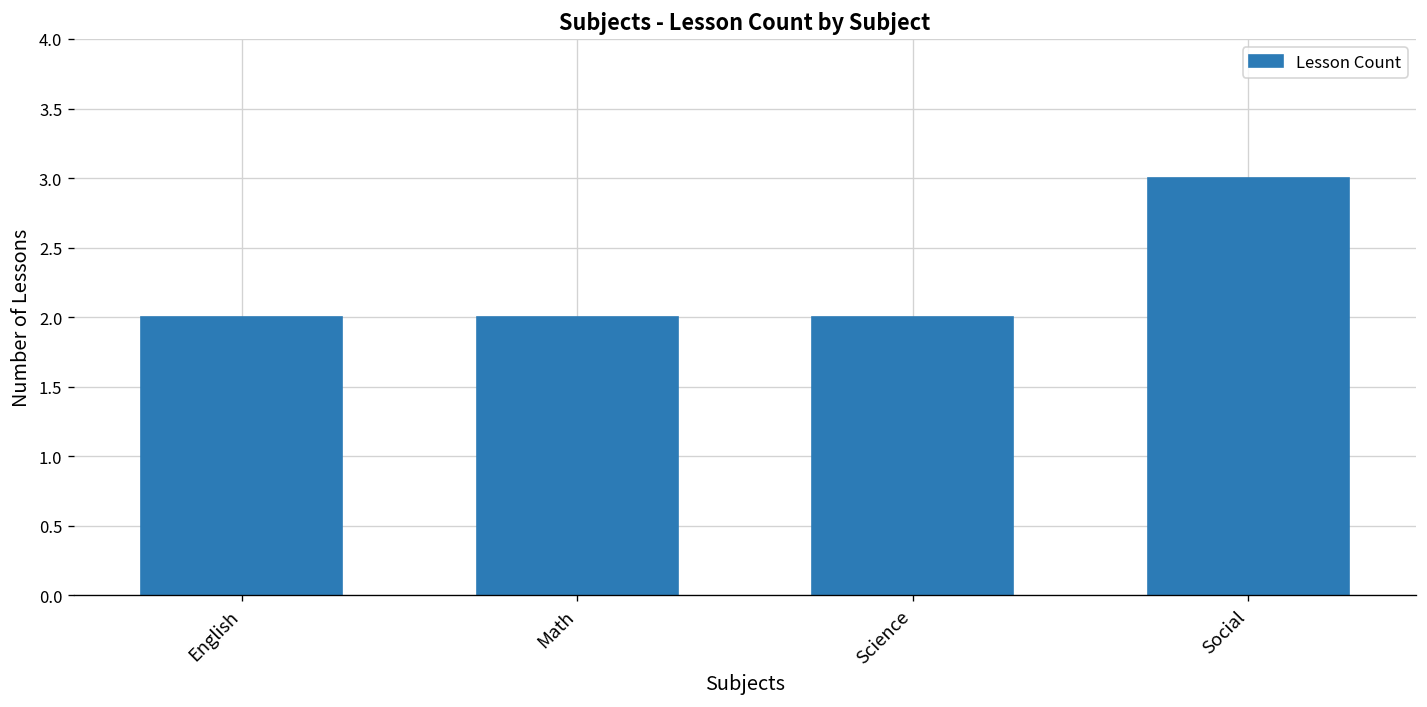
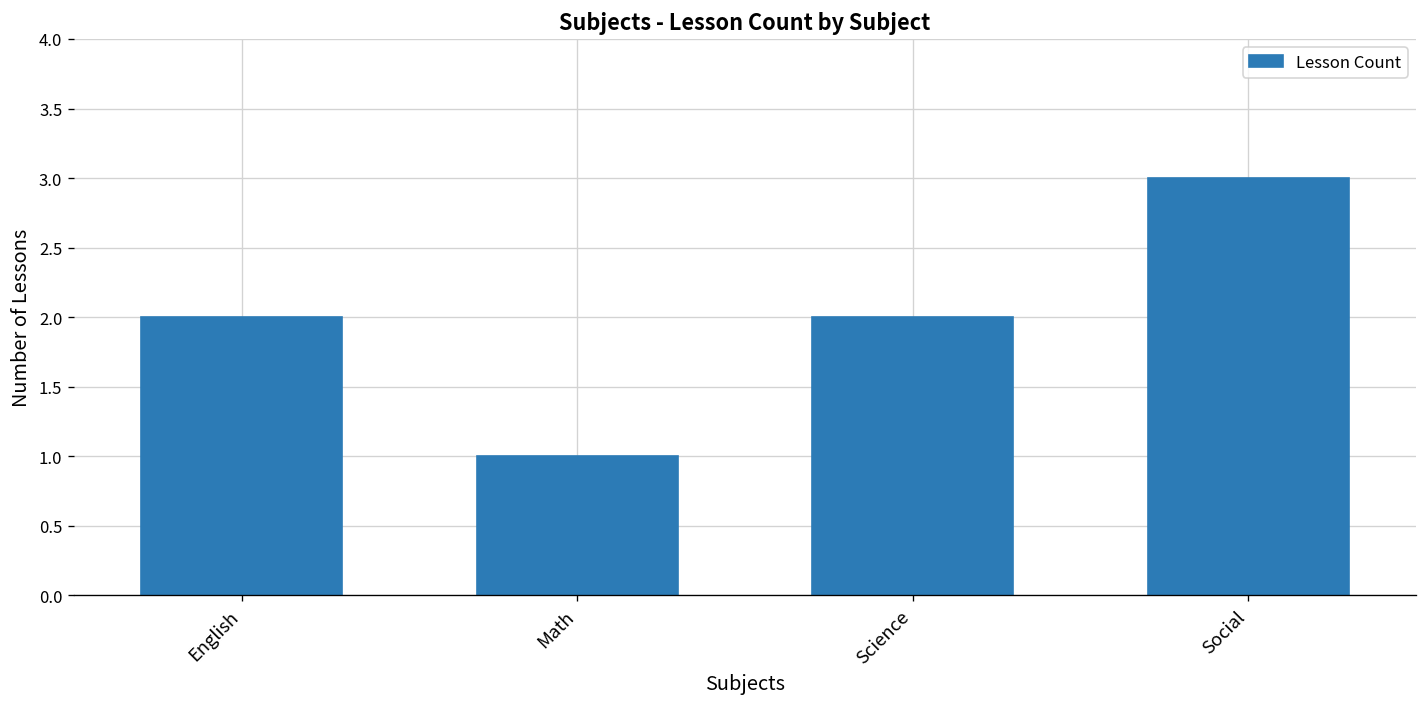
Math: 2 -> 1
